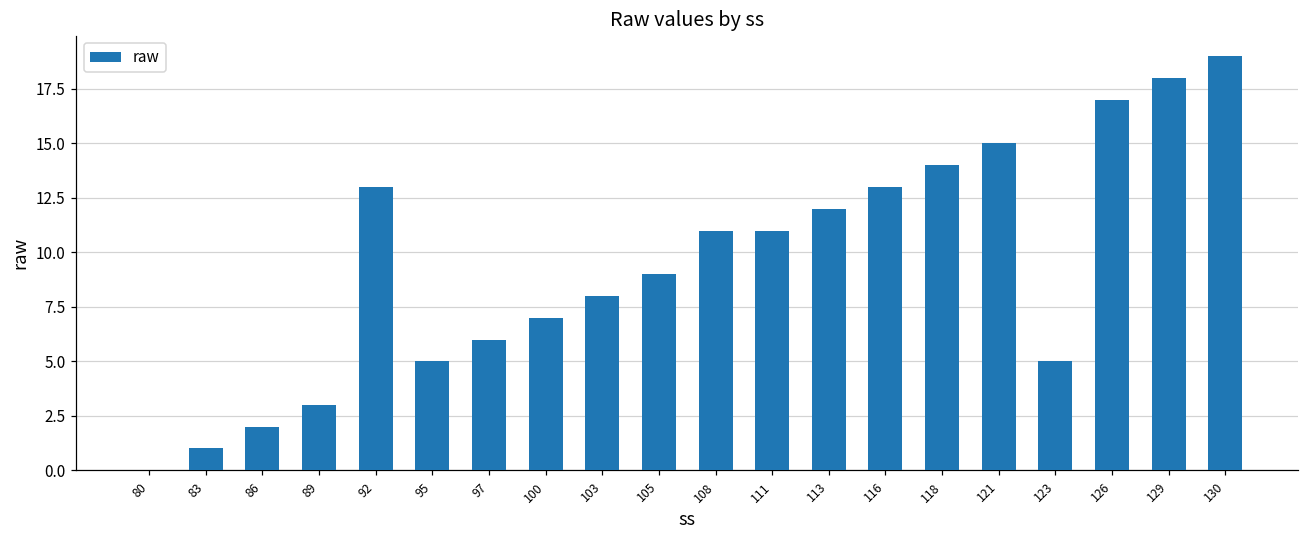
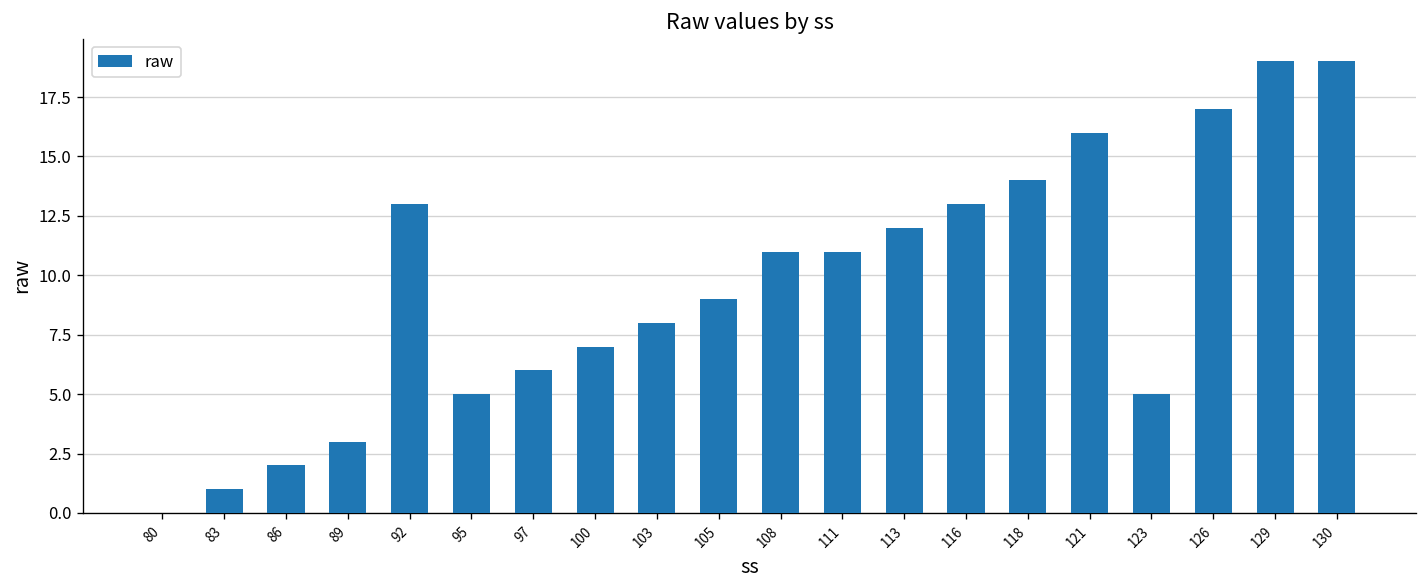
121: 15 -> 16
129: 18 -> 19
